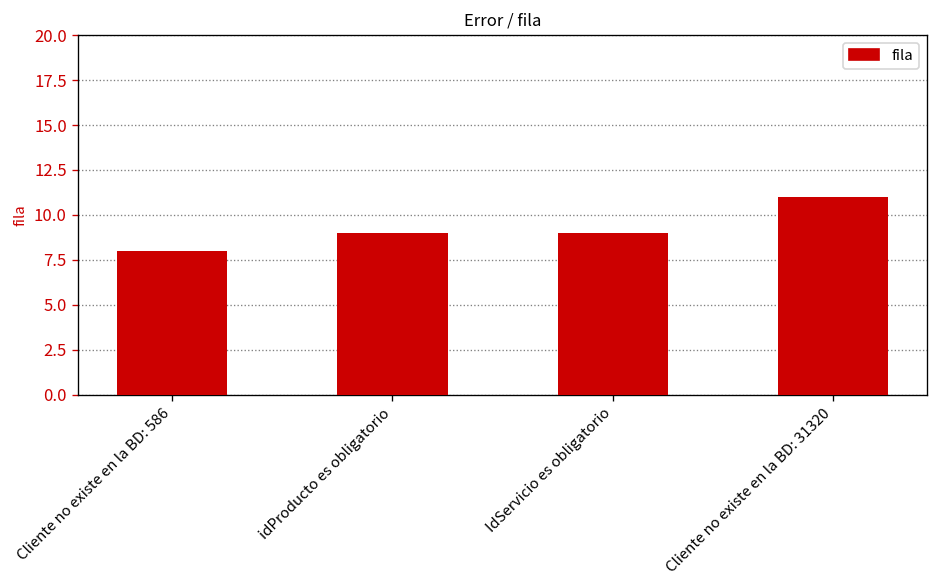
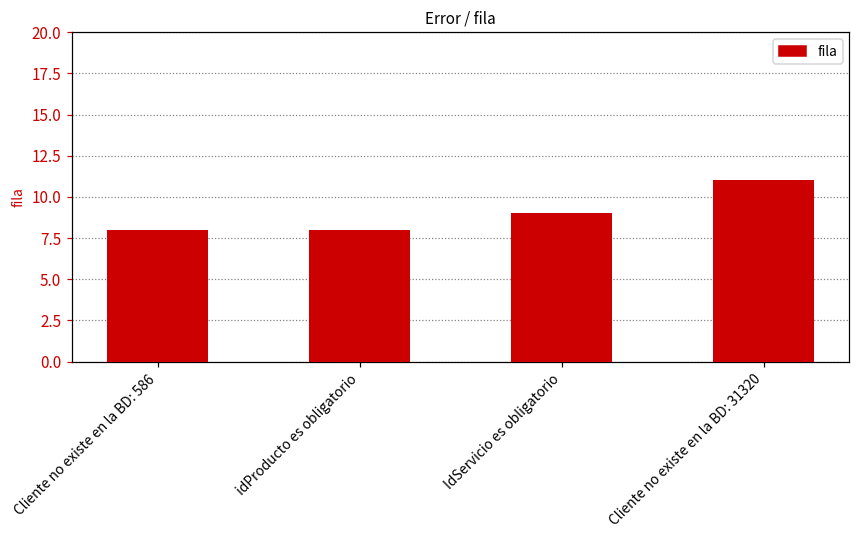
idProducto es obligatorio: 9 -> 8
